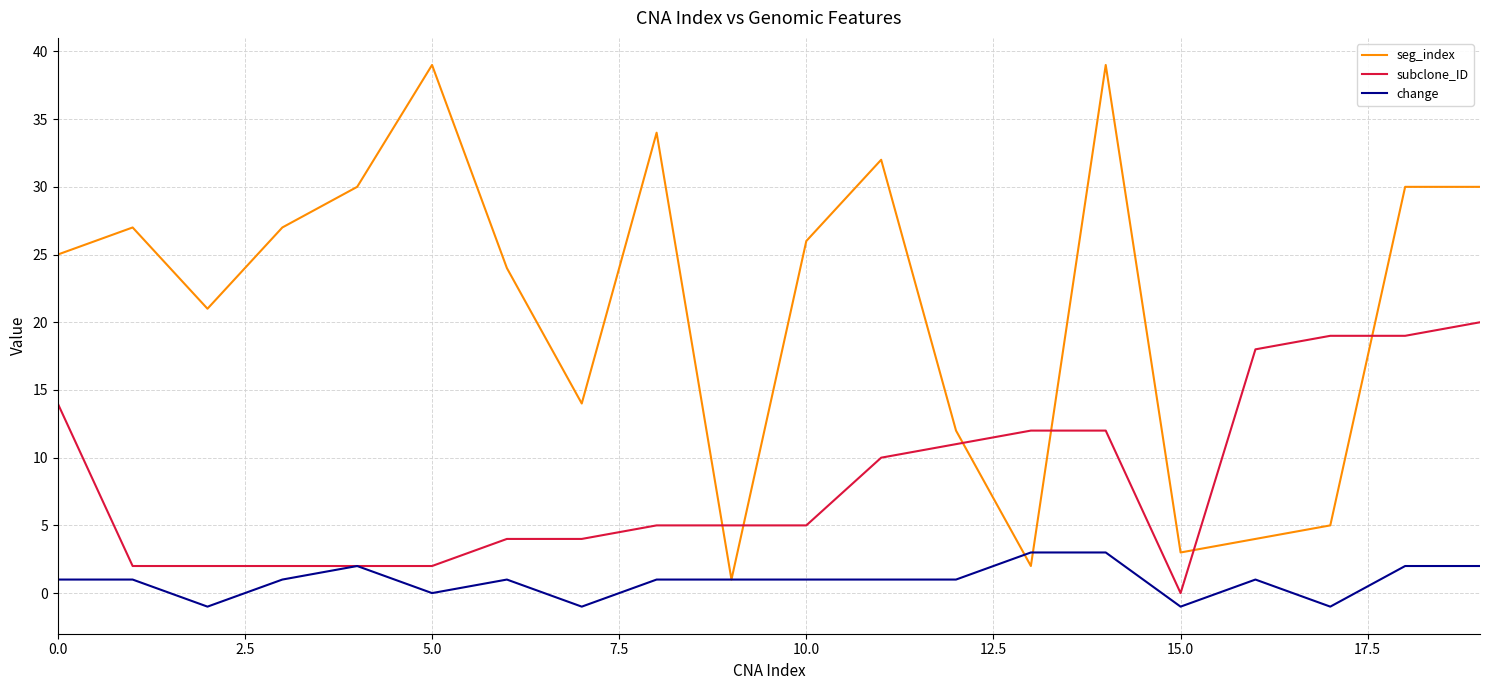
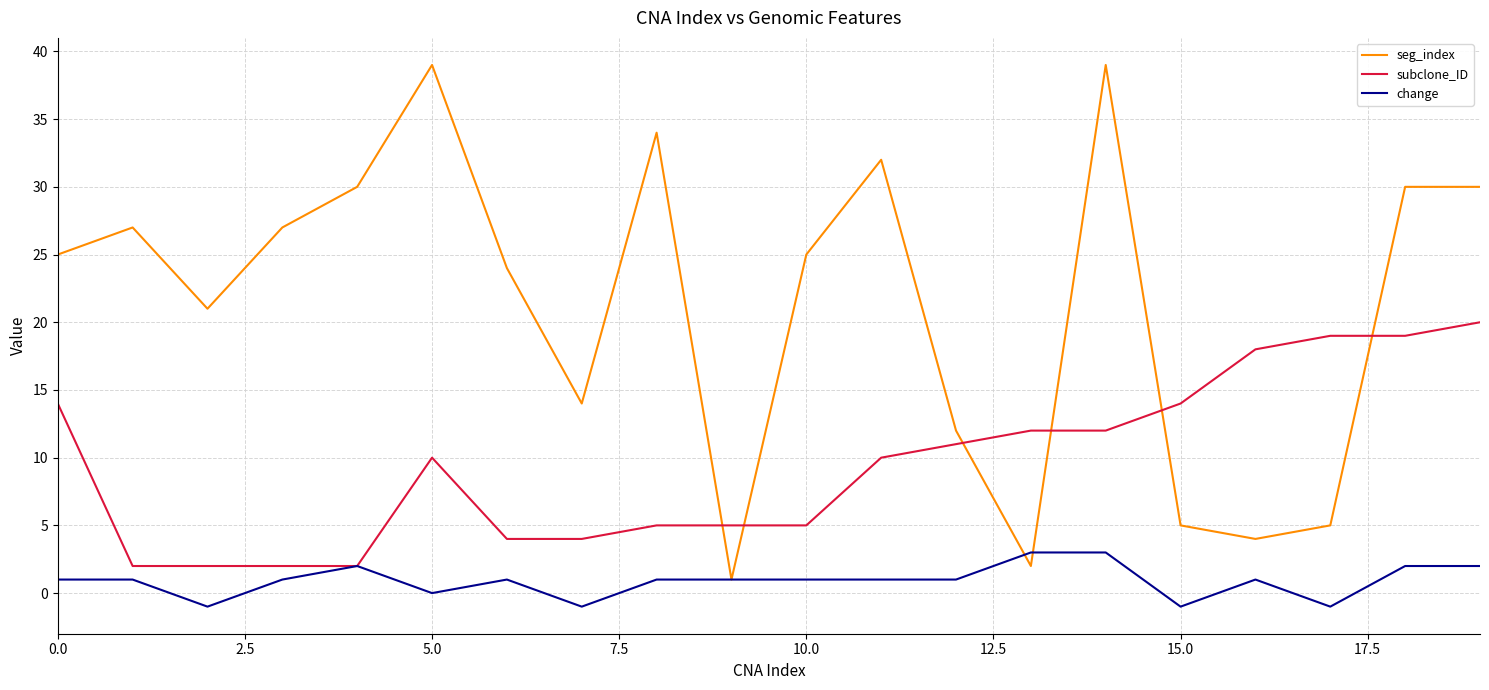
subclone_ID, 5.0: 2 -> 10
seg_index, 10.0: 26 -> 25
seg_index, 15.0: 3 -> 5
subclone_ID, 15.0: 0 -> 14
